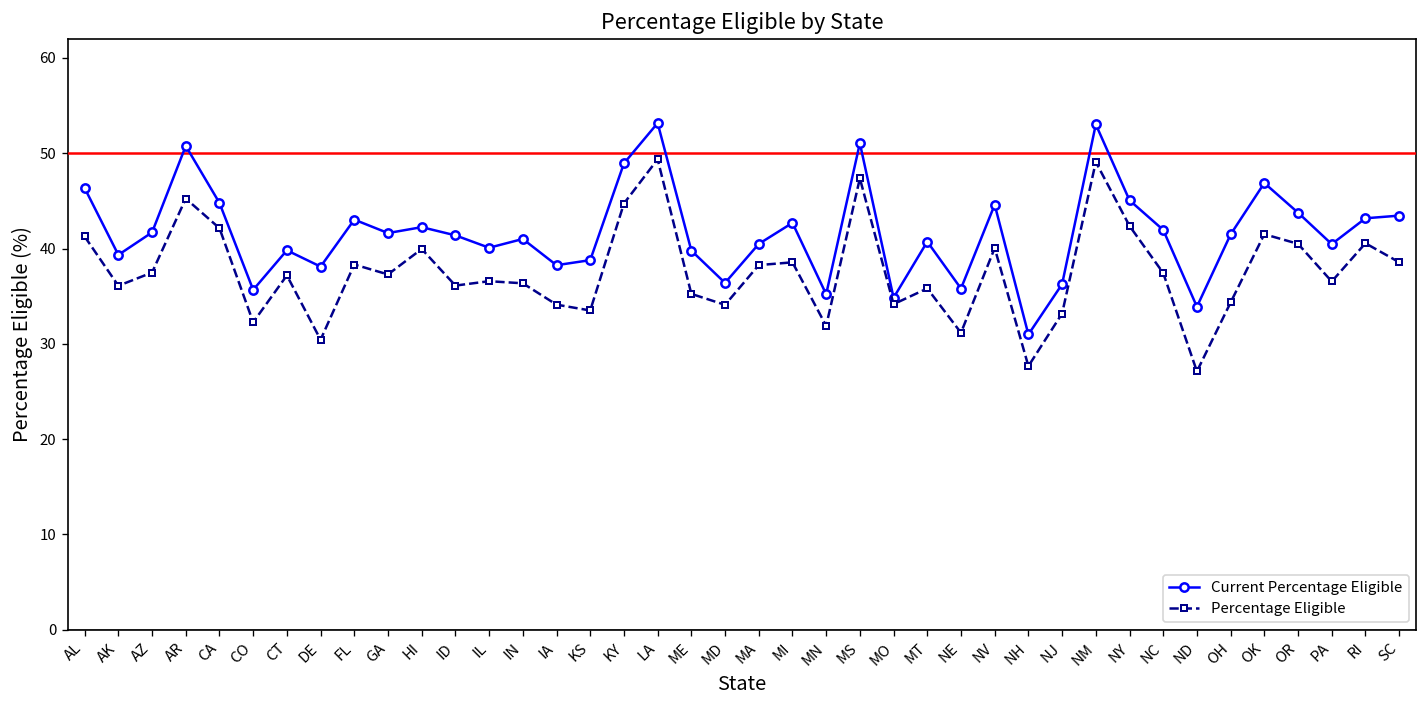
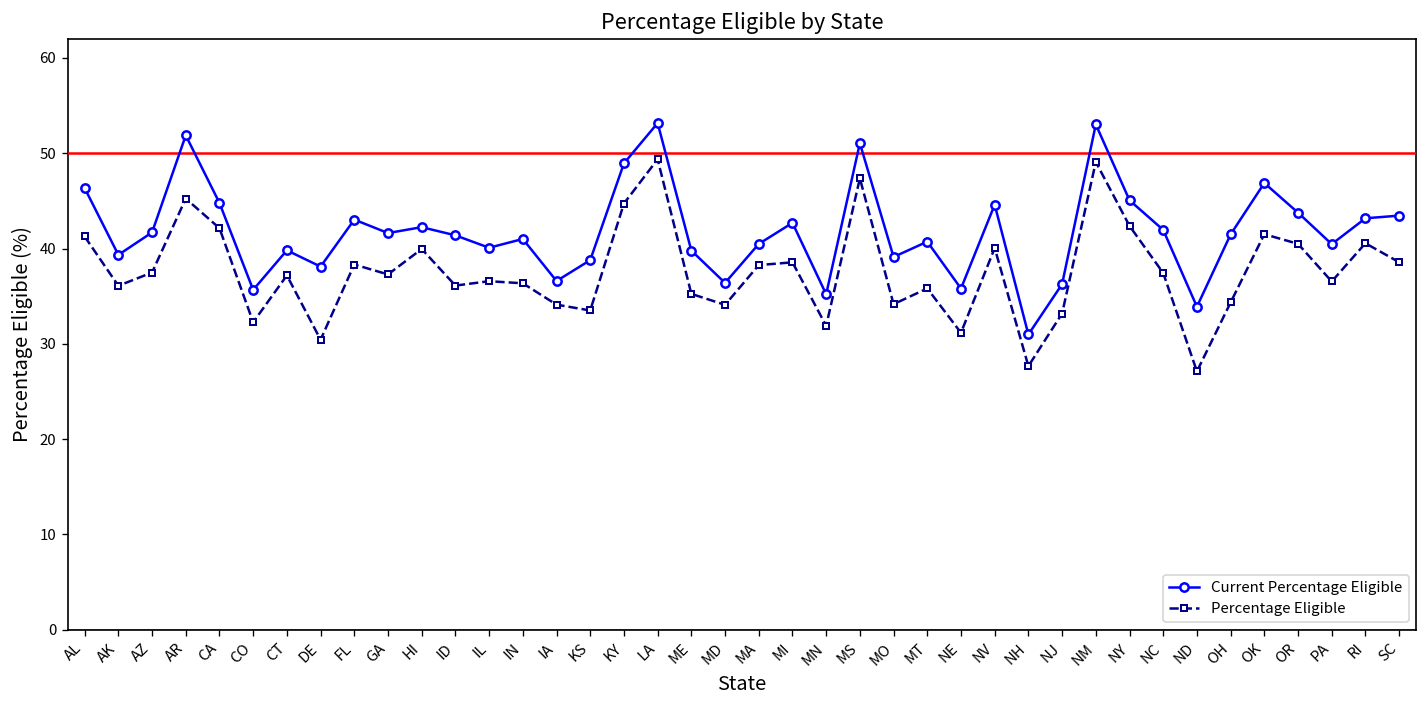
Current Percentage Eligible, AR: 51 -> 52
Current Percentage Eligible, IA: 38 -> 37
Current Percentage Eligible, MO: 35 -> 39
